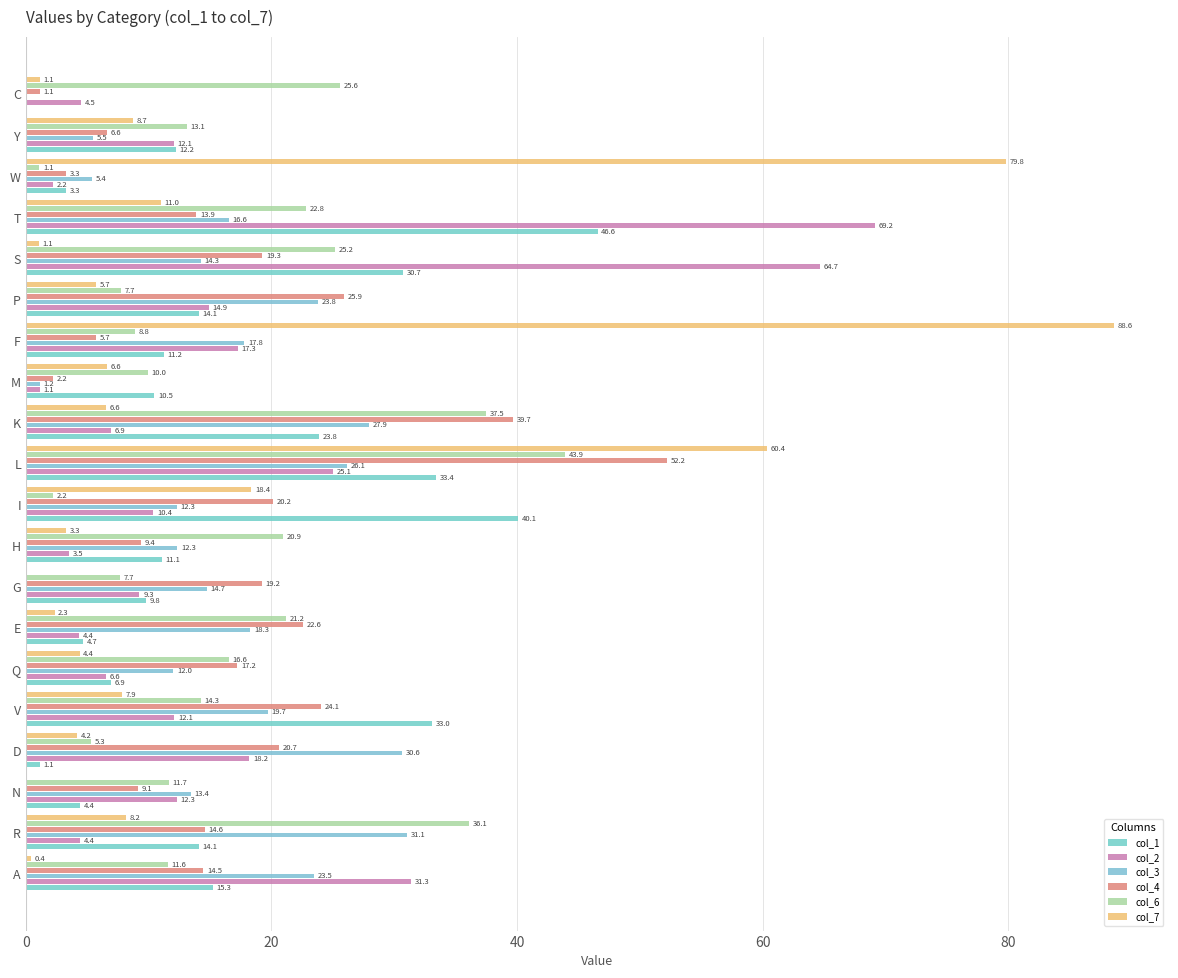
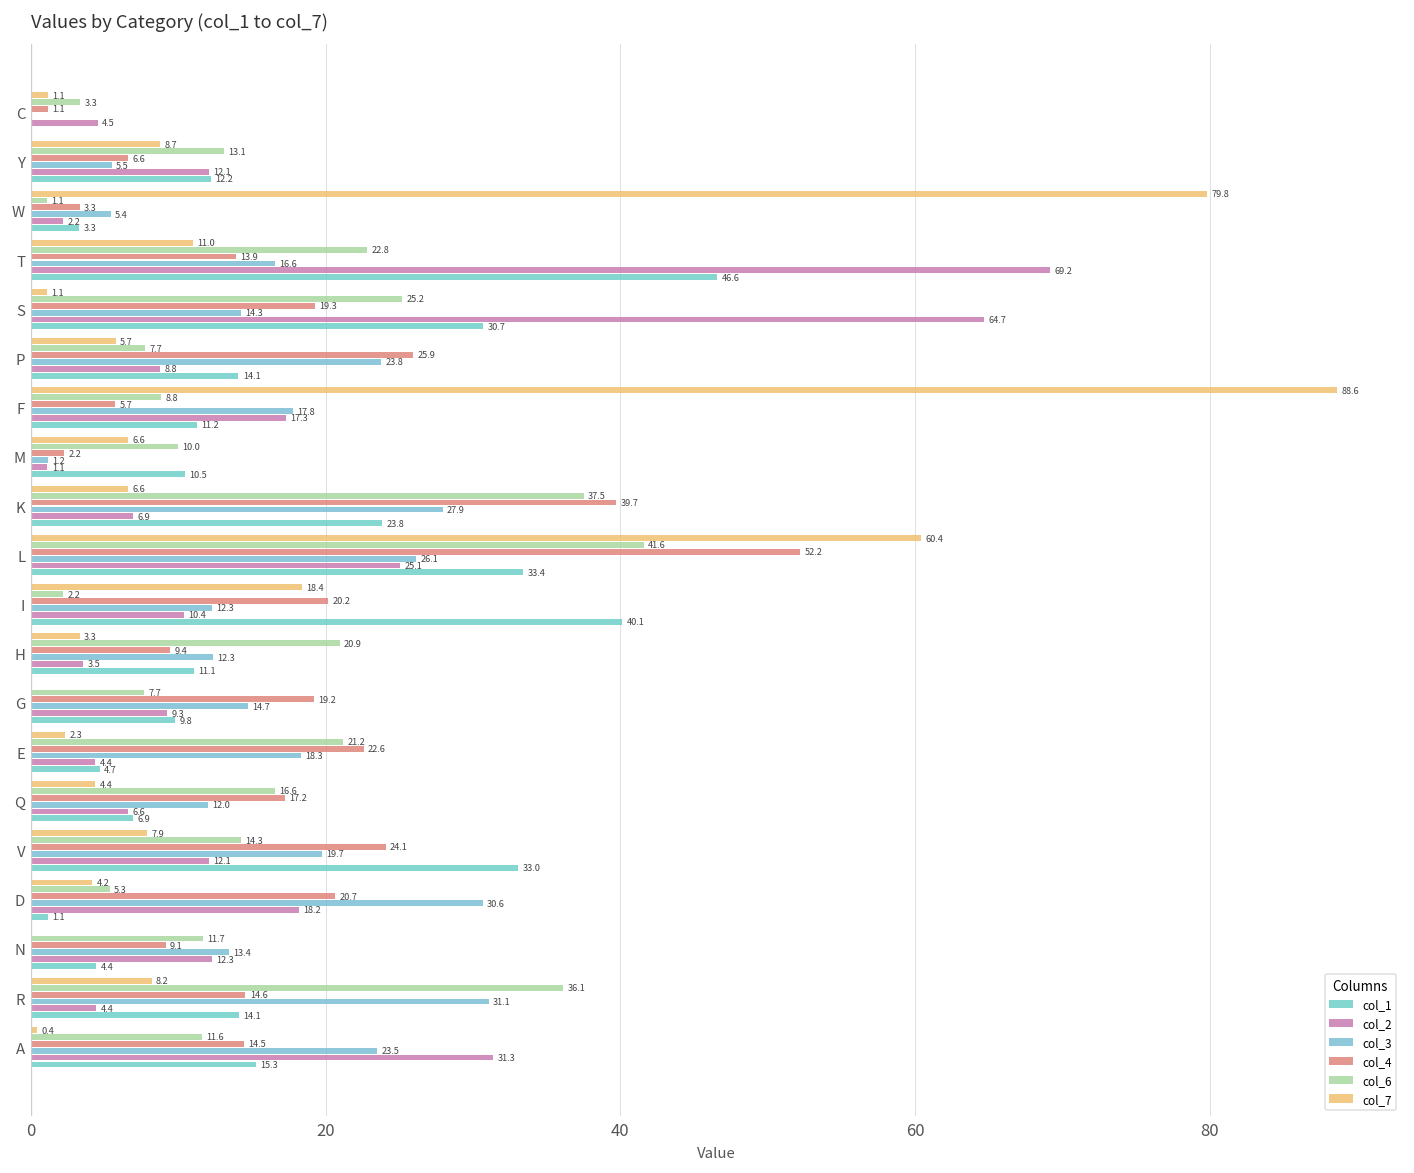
col_6, C: 25.6 -> 3.3
col_2, P: 14.9 -> 8.8
col_6, L: 43.9 -> 41.6
